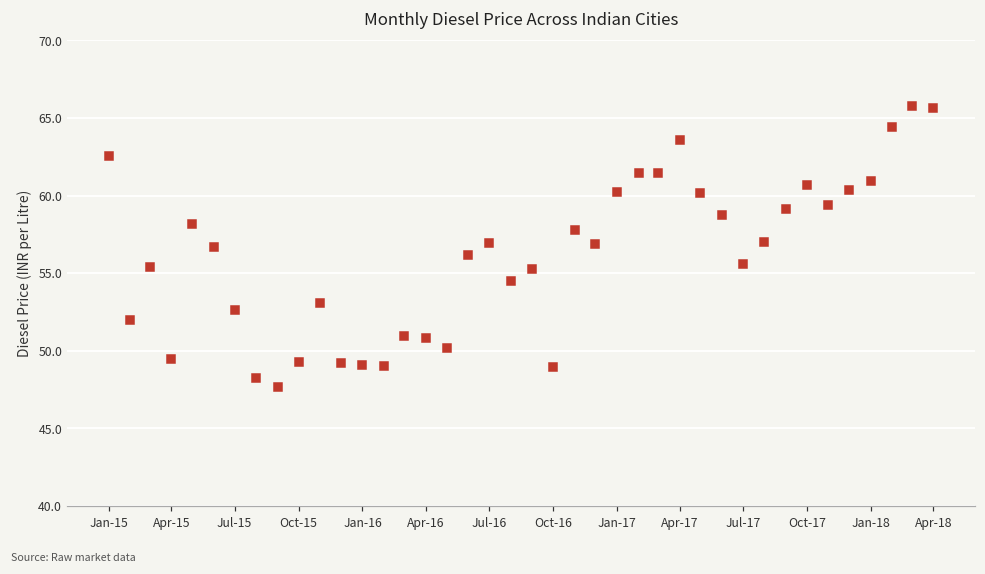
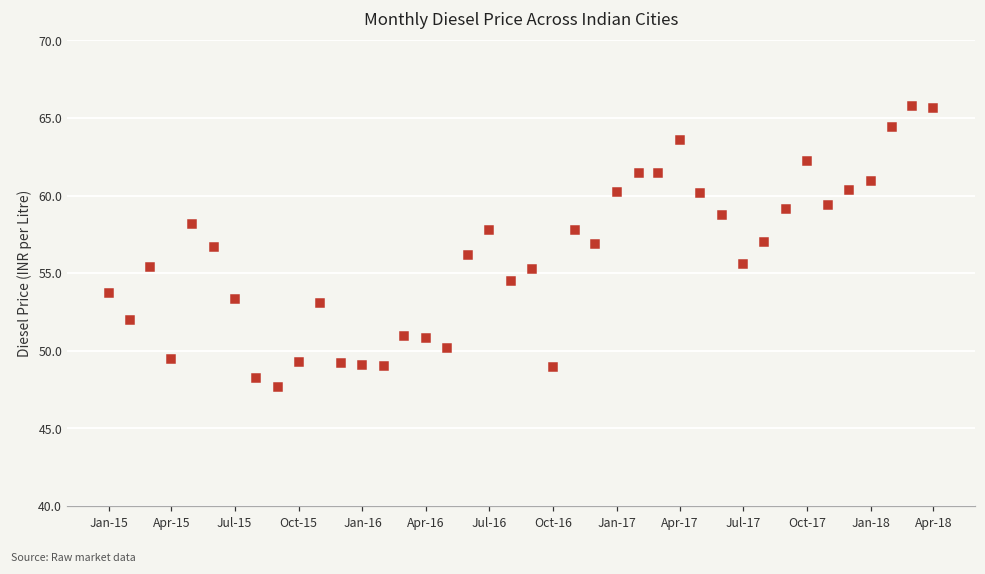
Jan-15: 62.6 -> 53.7
Jul-15: 52.6 -> 53.4
Jul-16: 57.0 -> 57.8
Oct-17: 60.7 -> 62.3
